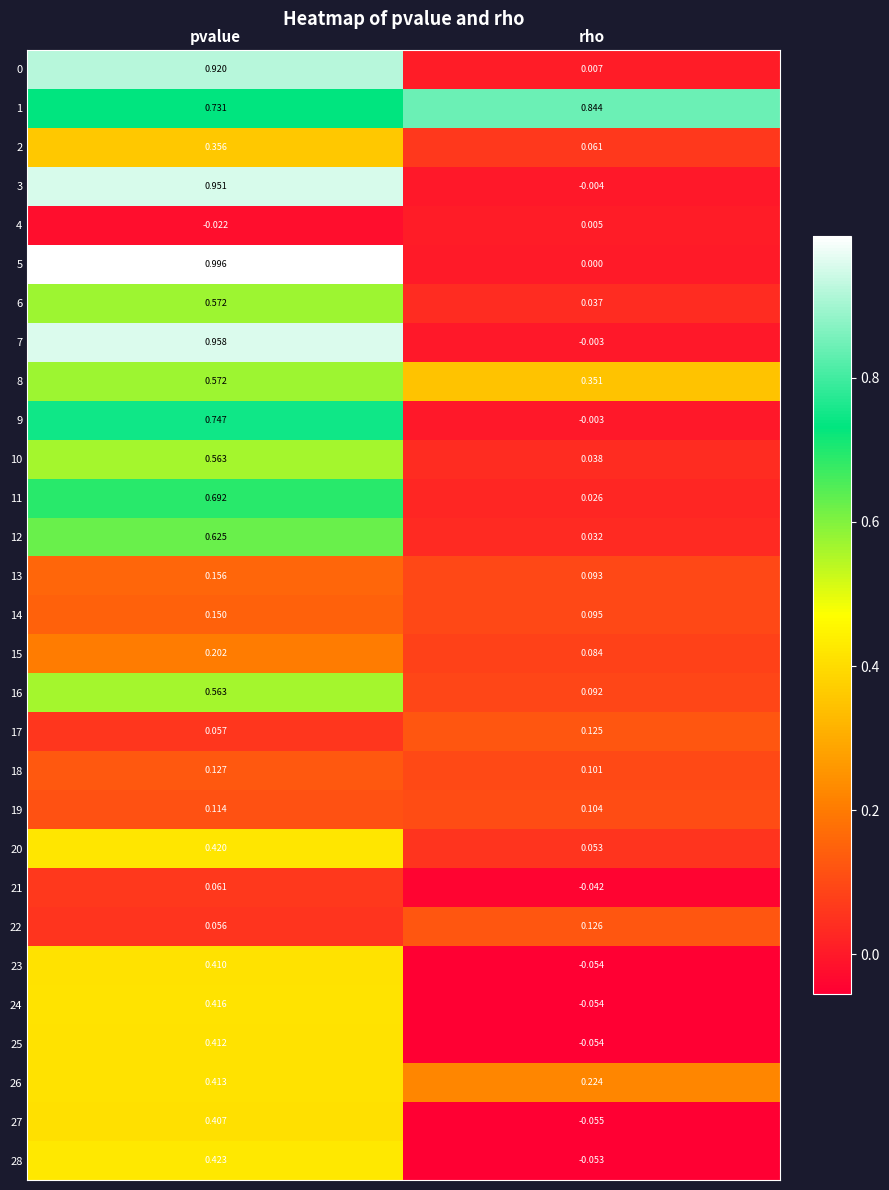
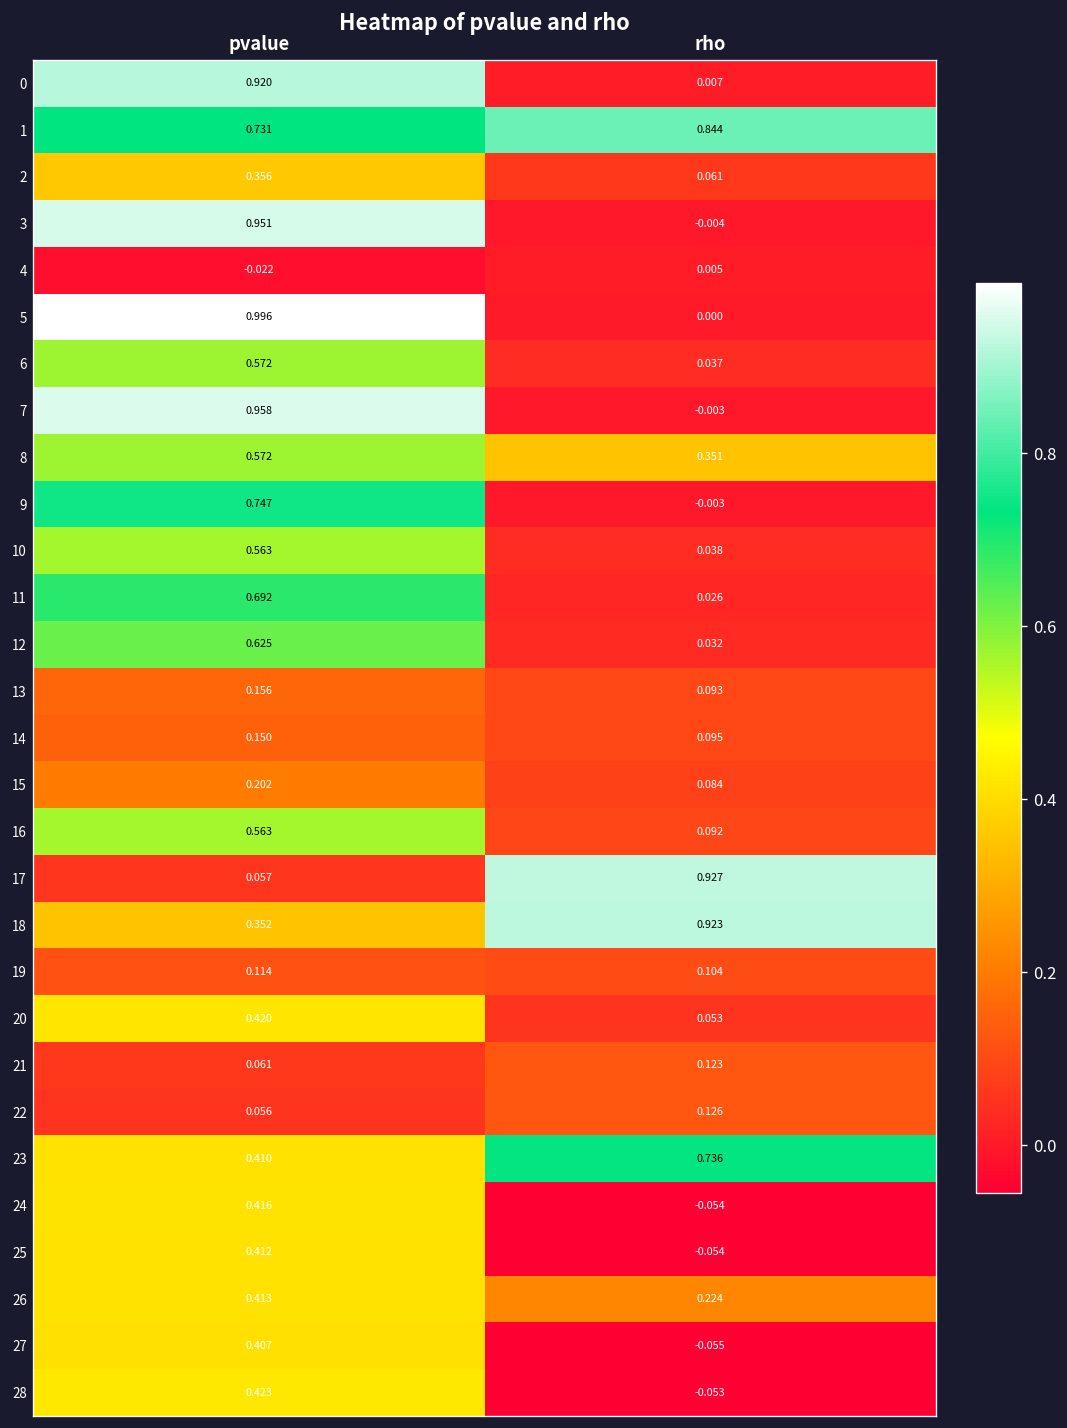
17, rho: 0.125 -> 0.927
18, pvalue: 0.127 -> 0.352
18, rho: 0.101 -> 0.923
21, rho: -0.042 -> 0.123
23, rho: -0.054 -> 0.736
